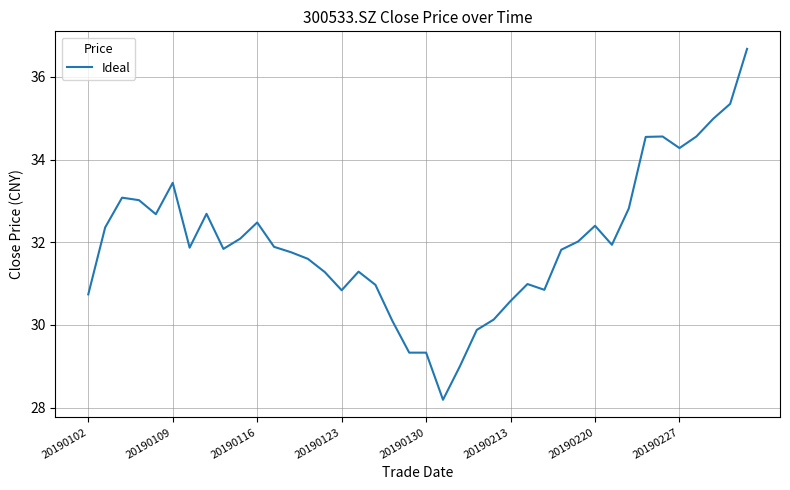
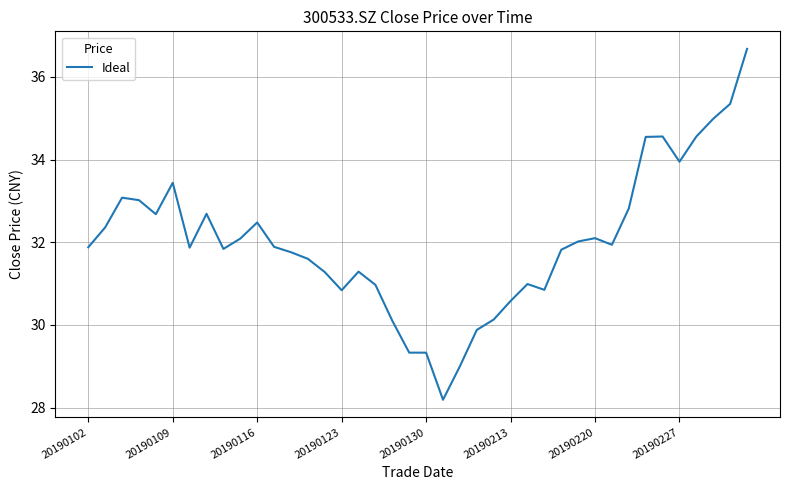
20190102: 30.7 -> 31.9
20190220: 32.4 -> 32.1
20190227: 34.3 -> 34.0
